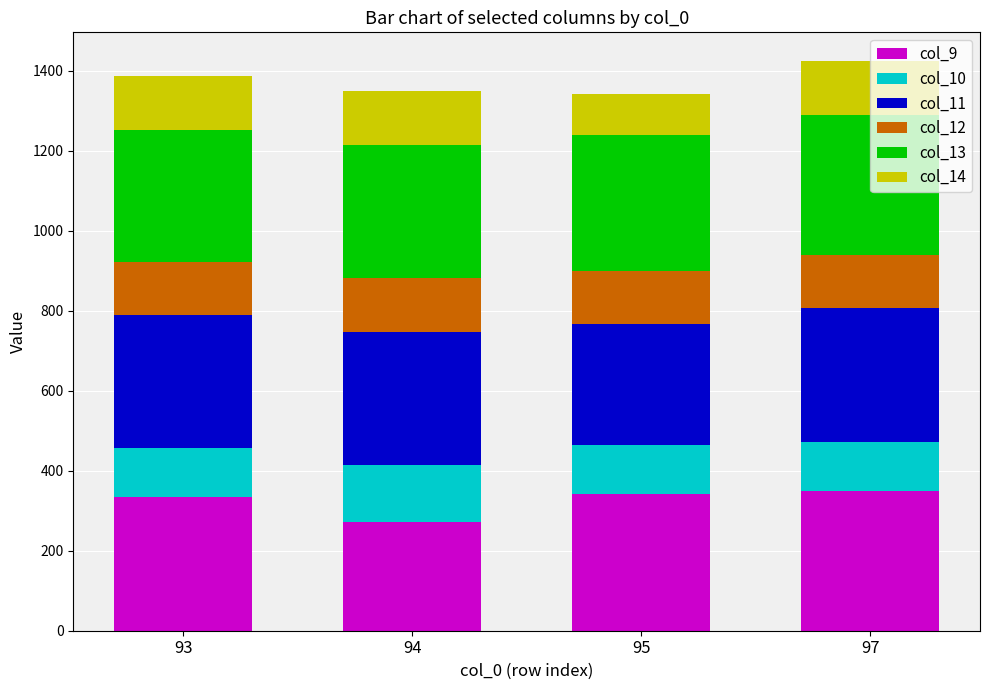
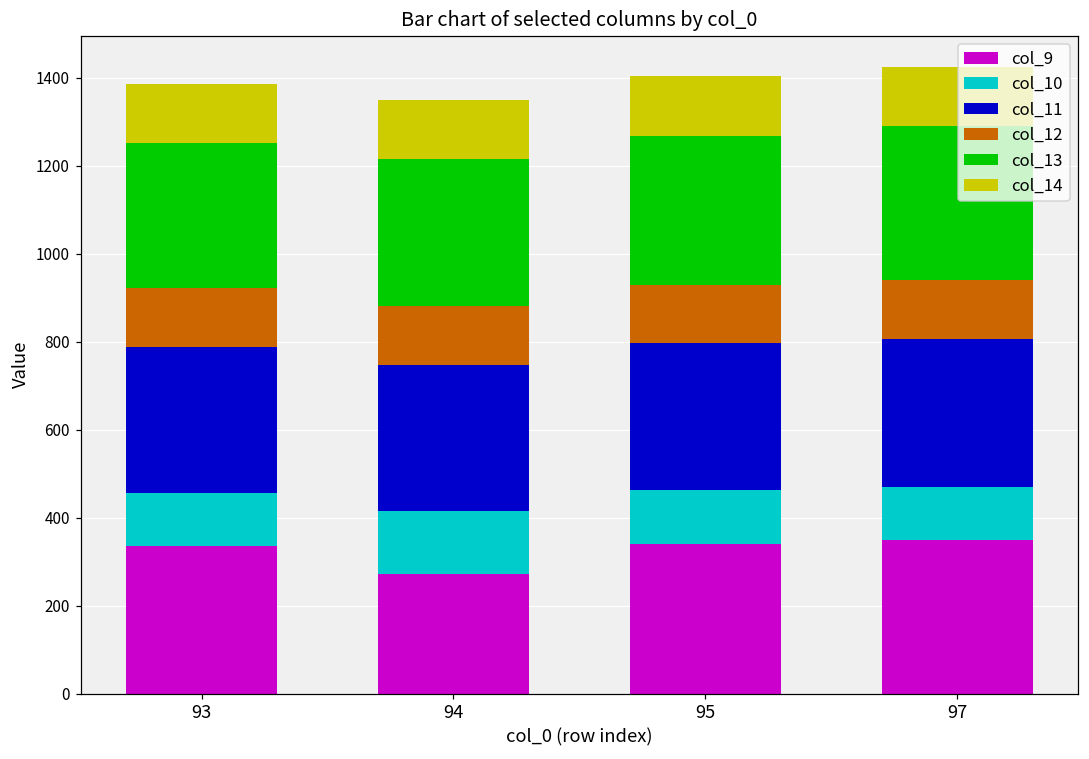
col_11, 95: 300 -> 330
col_14, 95: 100 -> 130
